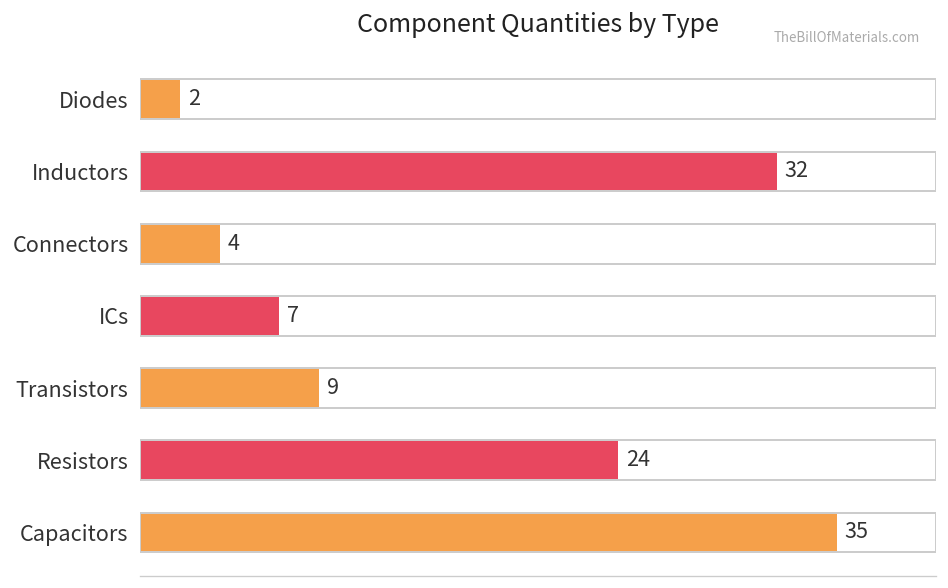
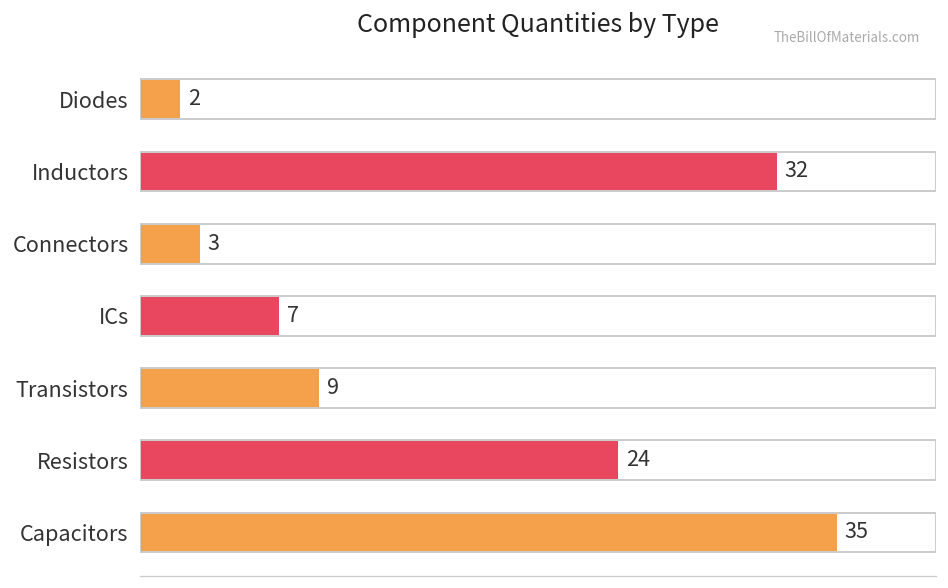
Connectors: 4 -> 3
